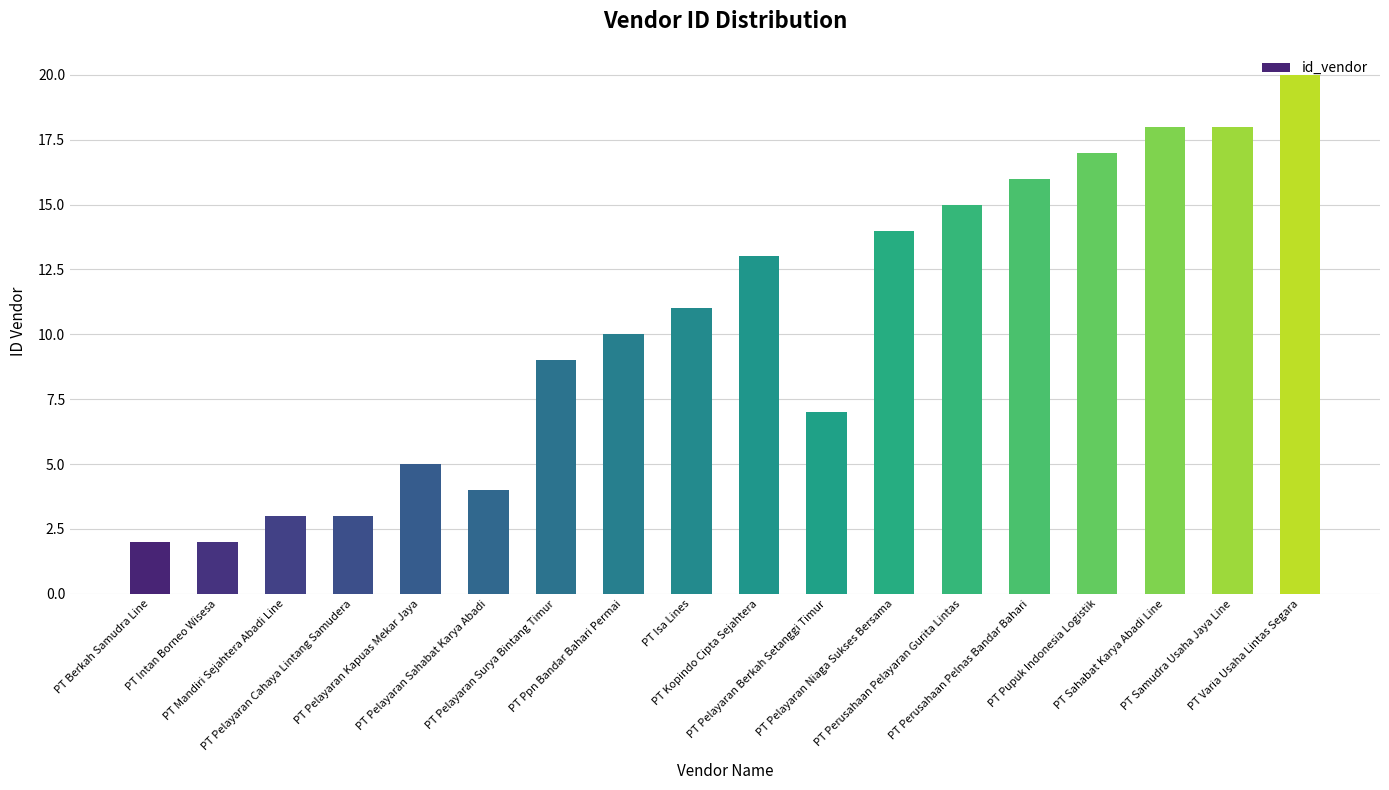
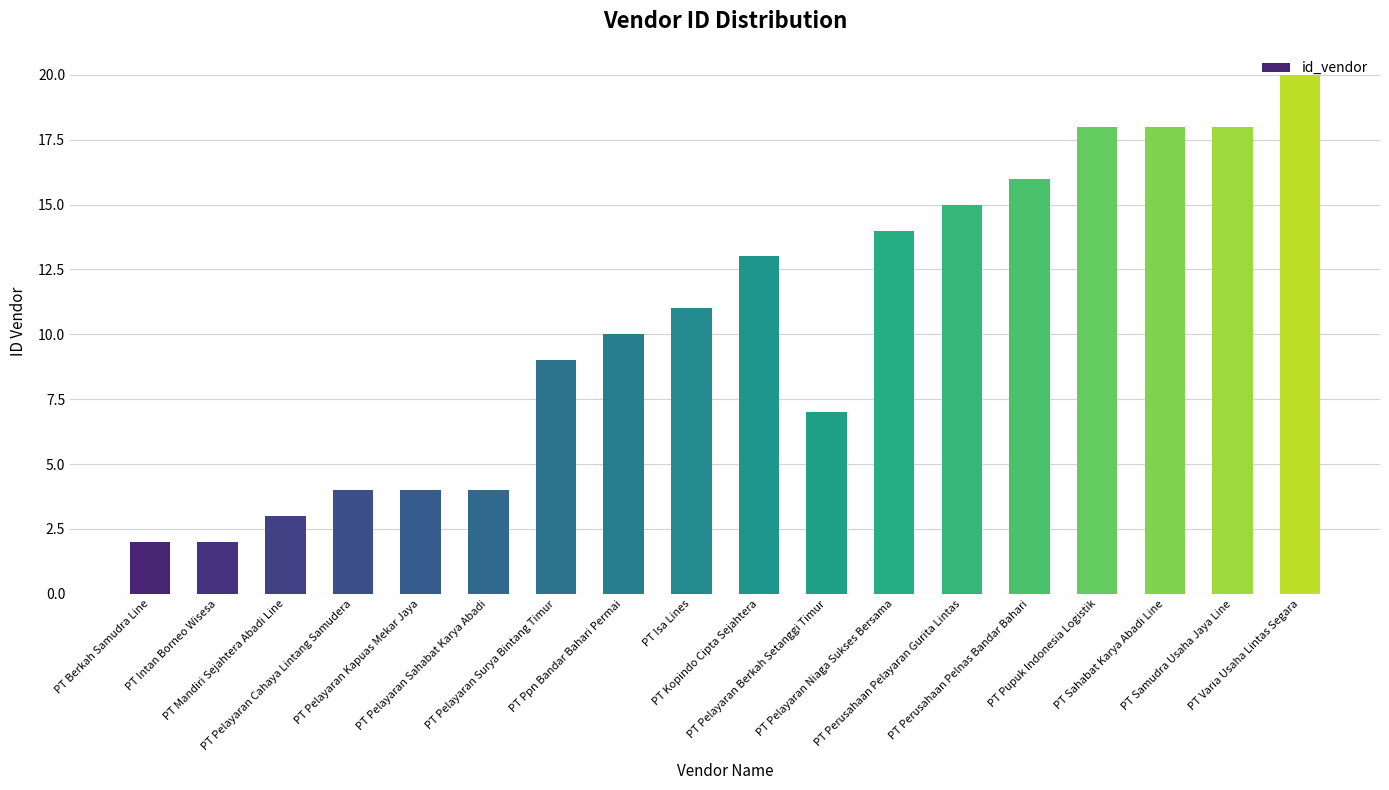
PT Pelayaran Cahaya Lintang Samudera: 3 -> 4
PT Pelayaran Kapuas Mekar Jaya: 5 -> 4
PT Pupuk Indonesia Logistik: 17 -> 18
